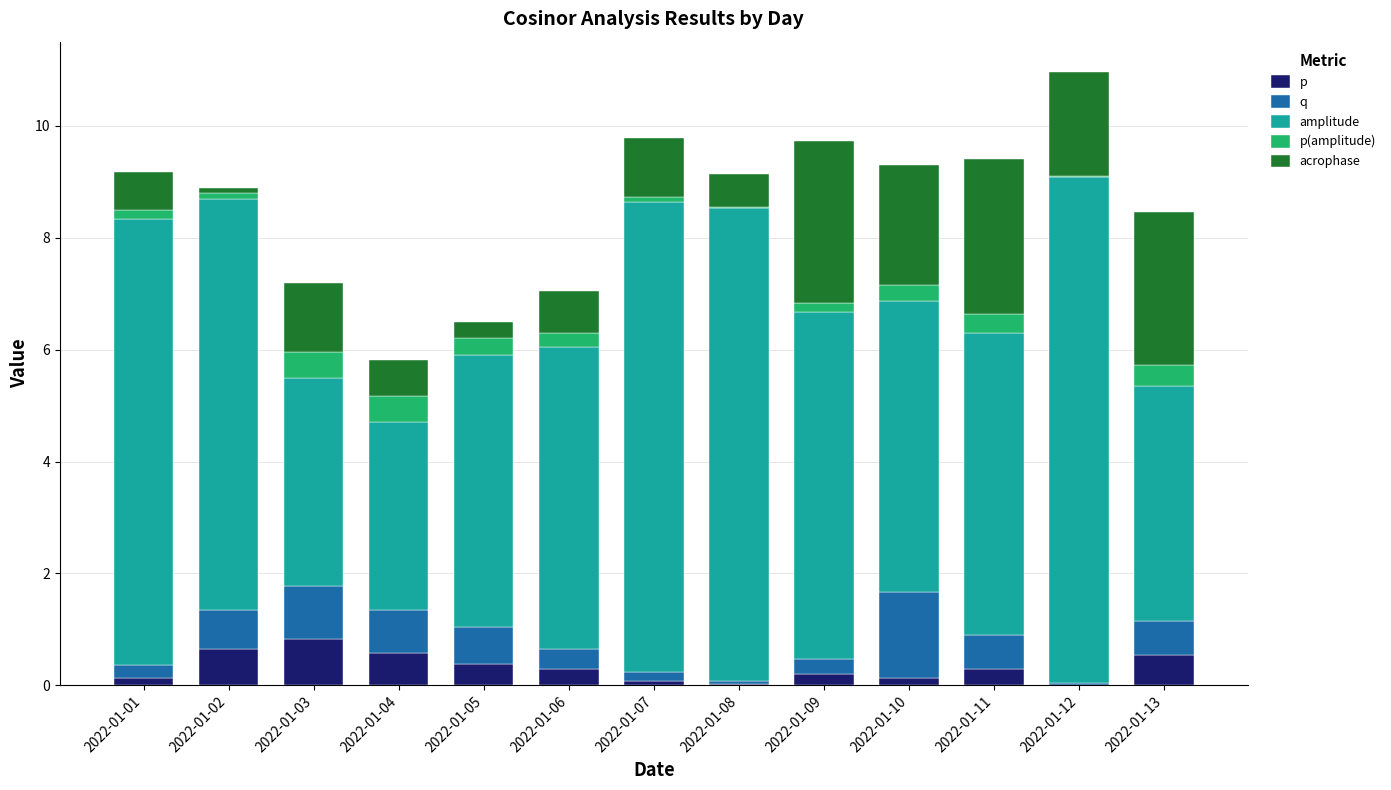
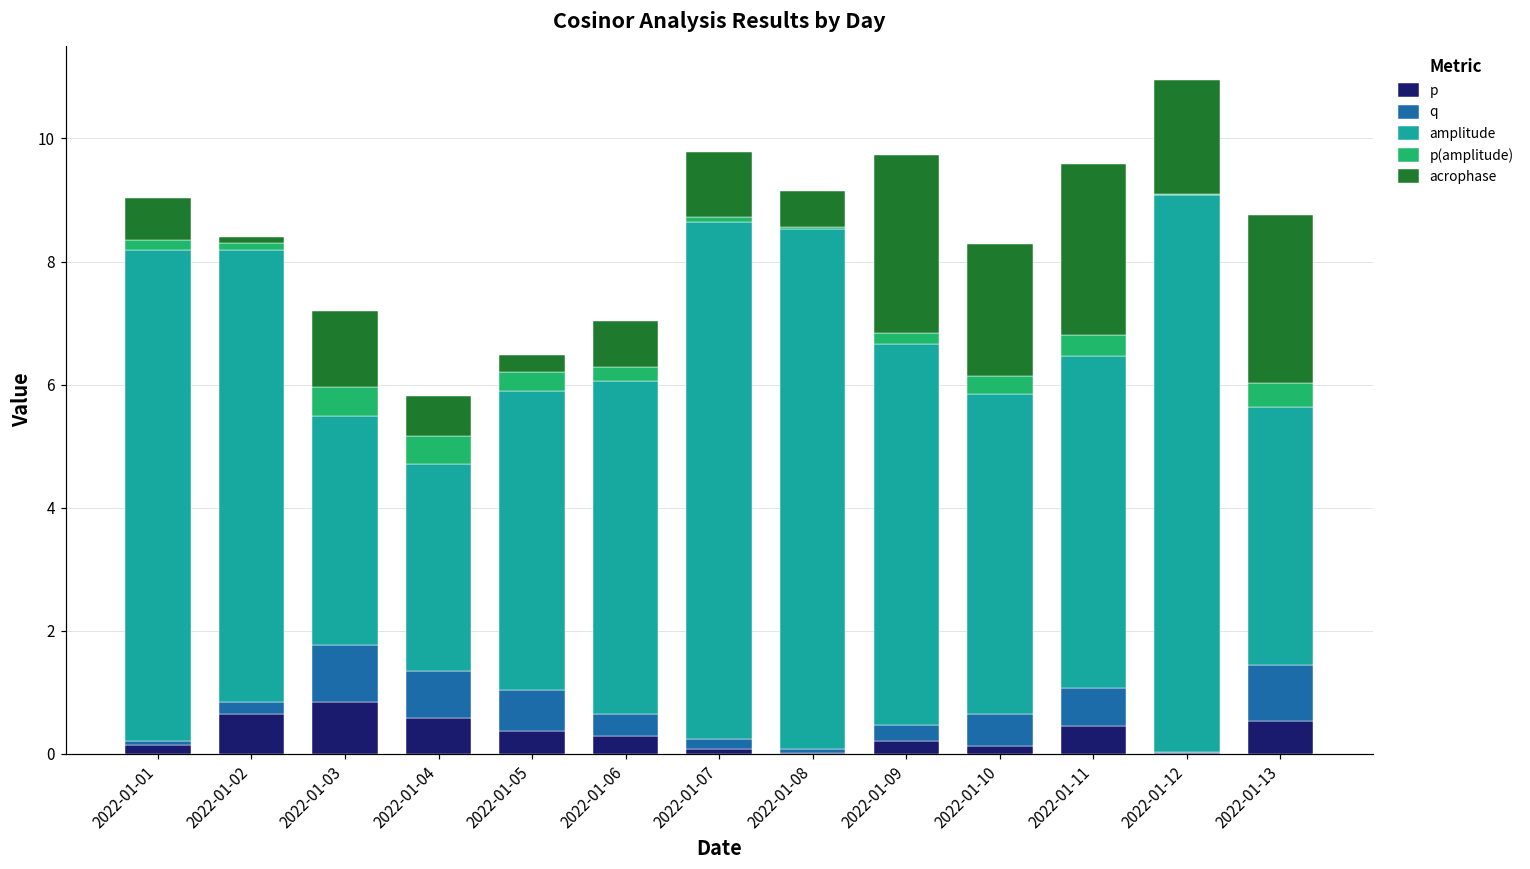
q, 2022-01-01: 0.2 -> 0.1
q, 2022-01-02: 0.7 -> 0.2
q, 2022-01-10: 1.5 -> 0.5
p, 2022-01-11: 0.3 -> 0.5
q, 2022-01-13: 0.6 -> 0.9
